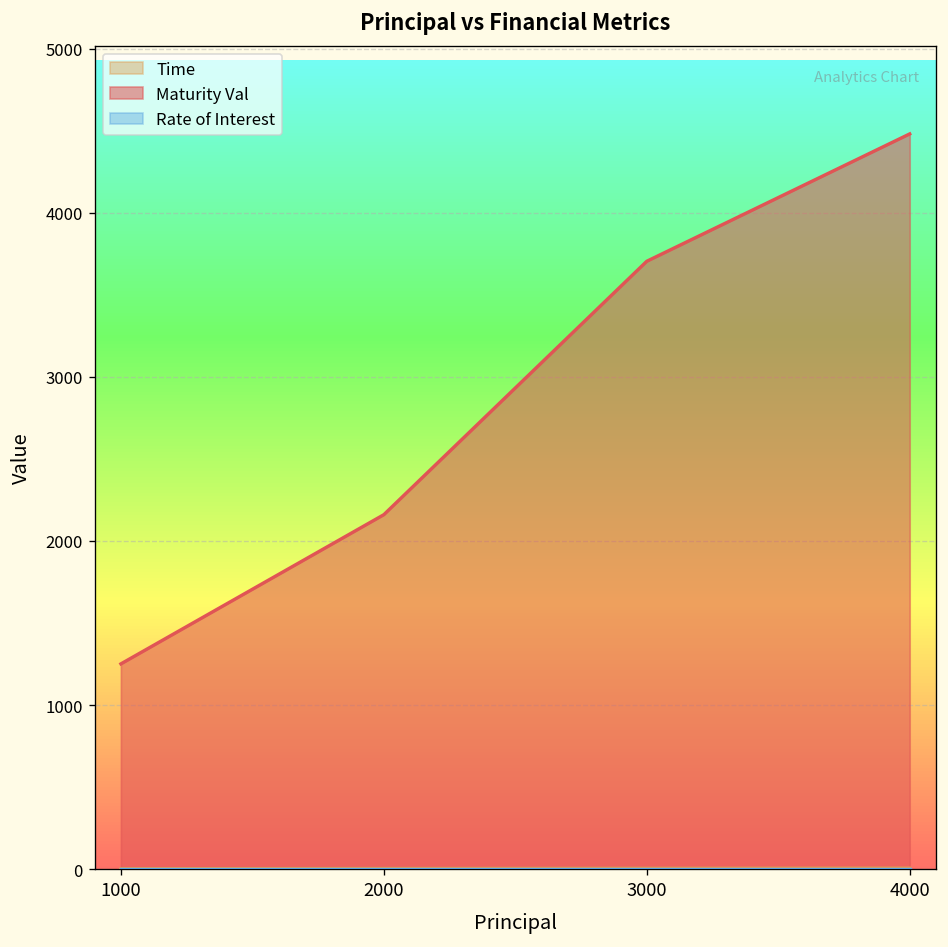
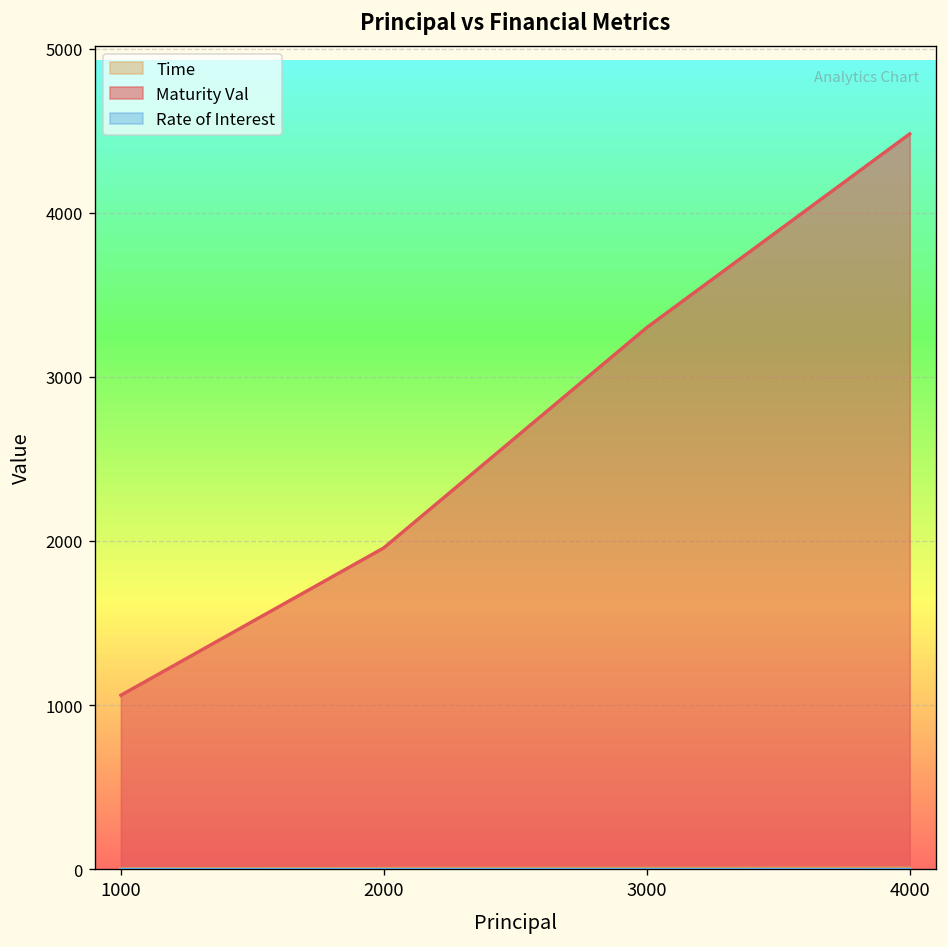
Maturity Val, 1000: 1250 -> 1060
Maturity Val, 2000: 2160 -> 1960
Maturity Val, 3000: 3700 -> 3300
